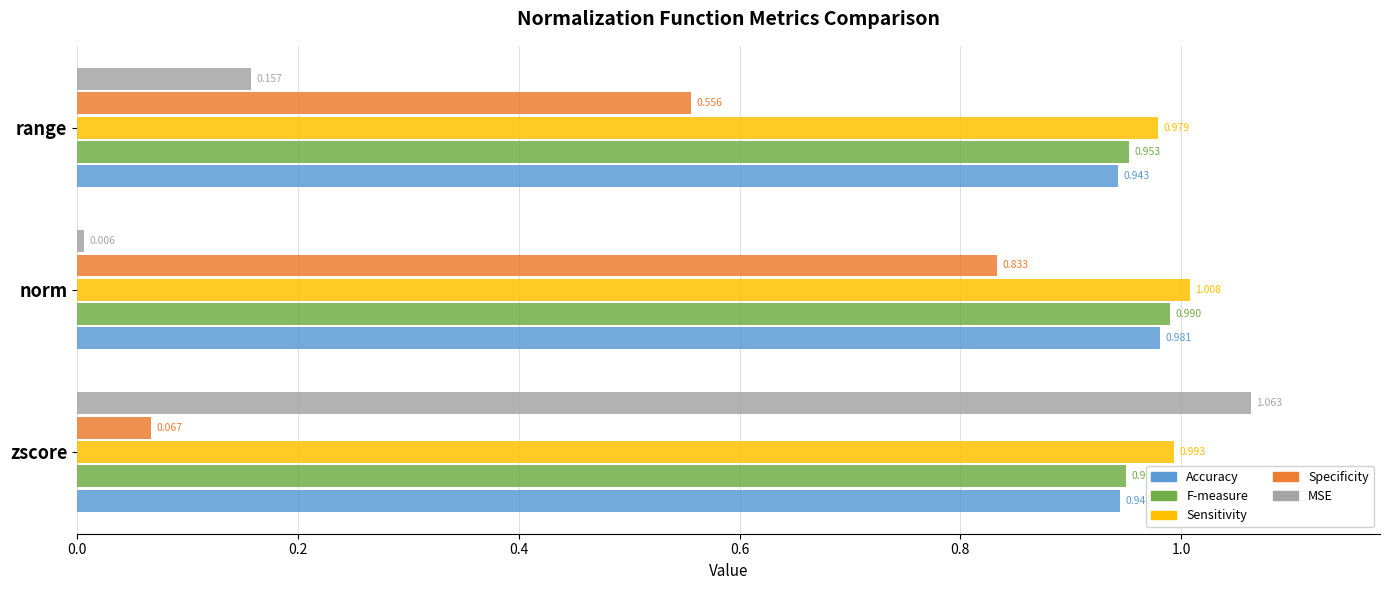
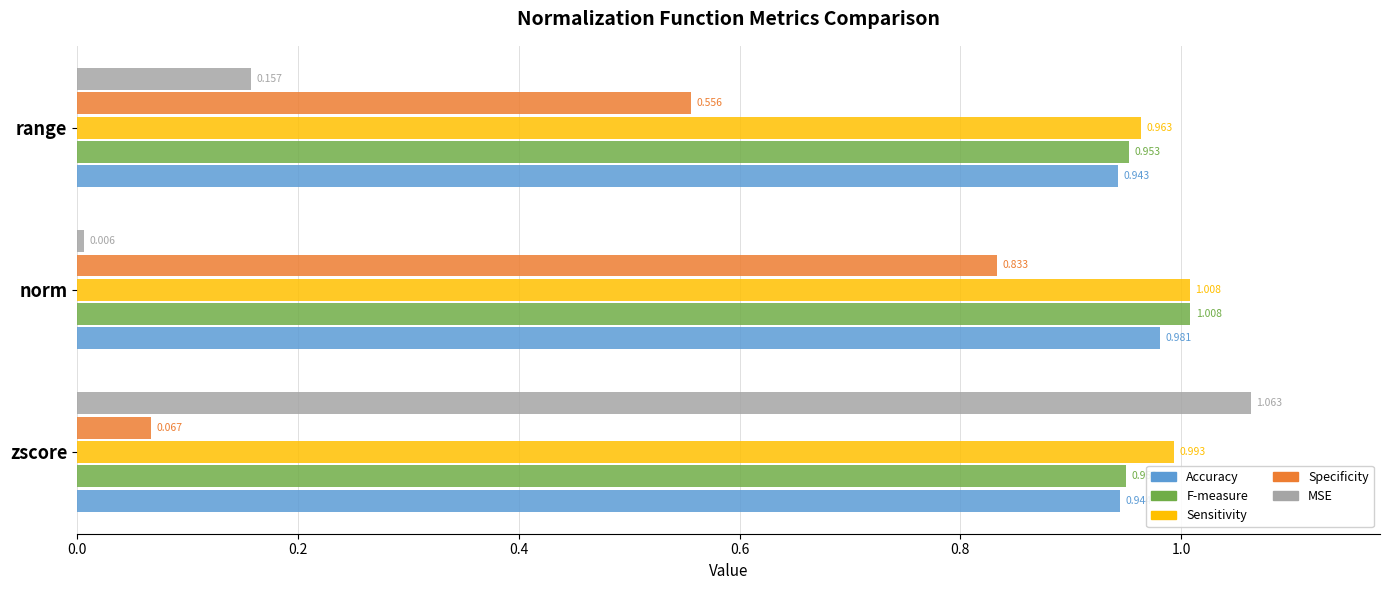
Sensitivity, range: 0.979 -> 0.963
F-measure, norm: 0.990 -> 1.008
